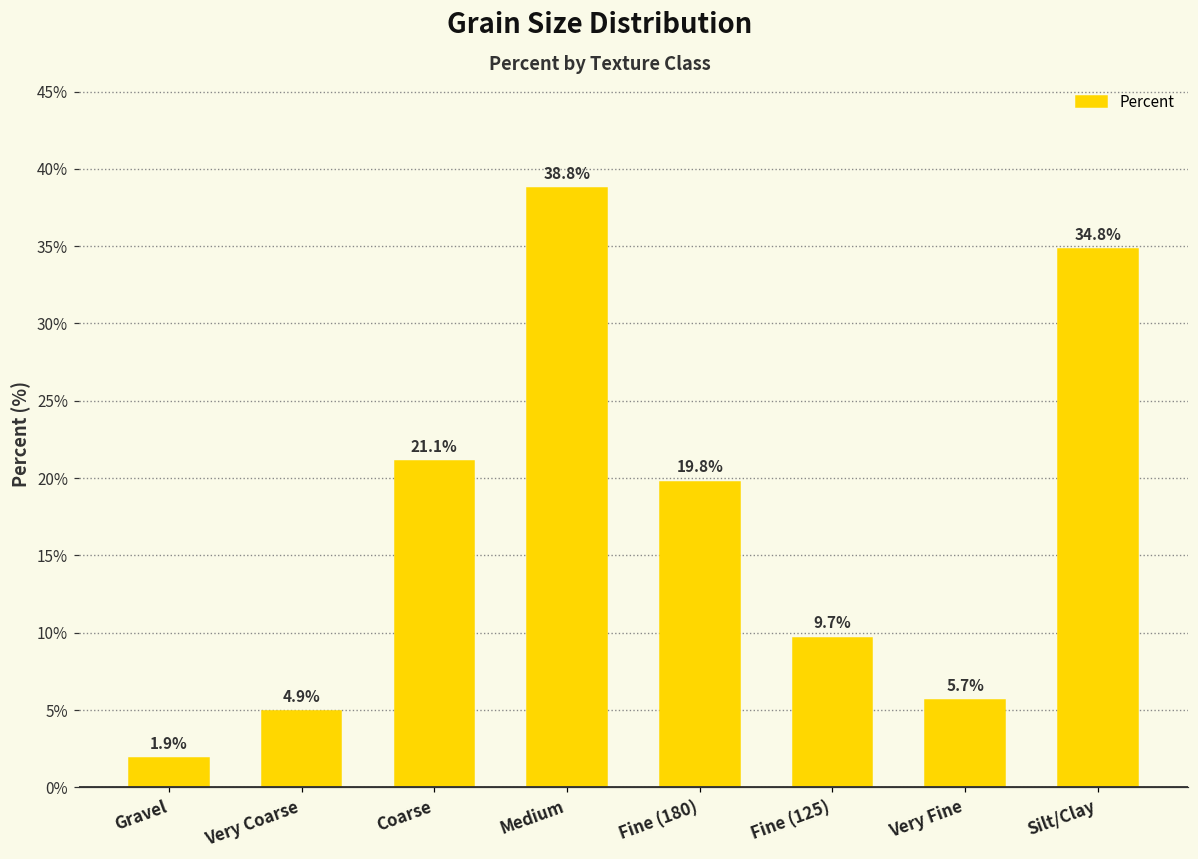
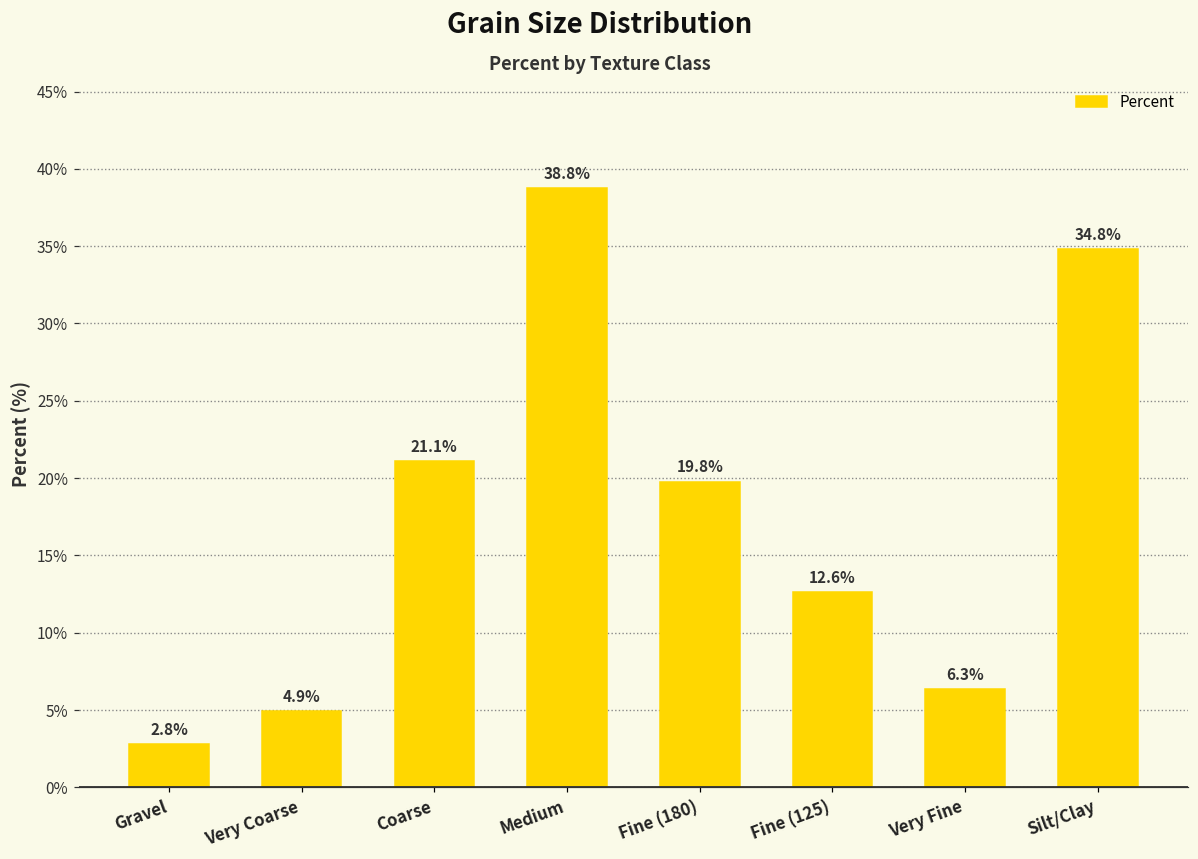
Gravel: 1.9% -> 2.8%
Fine (125): 9.7% -> 12.6%
Very Fine: 5.7% -> 6.3%
